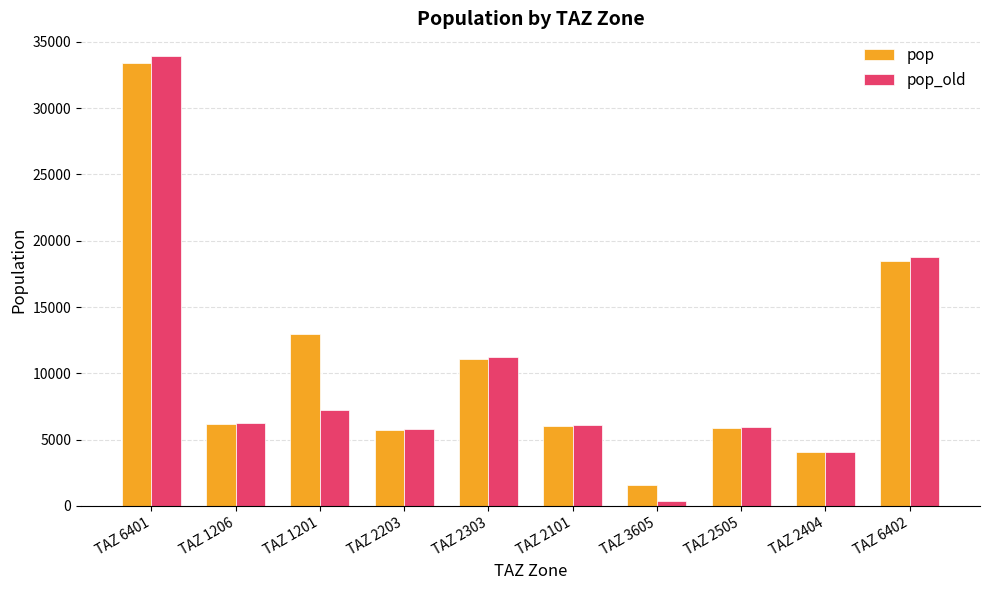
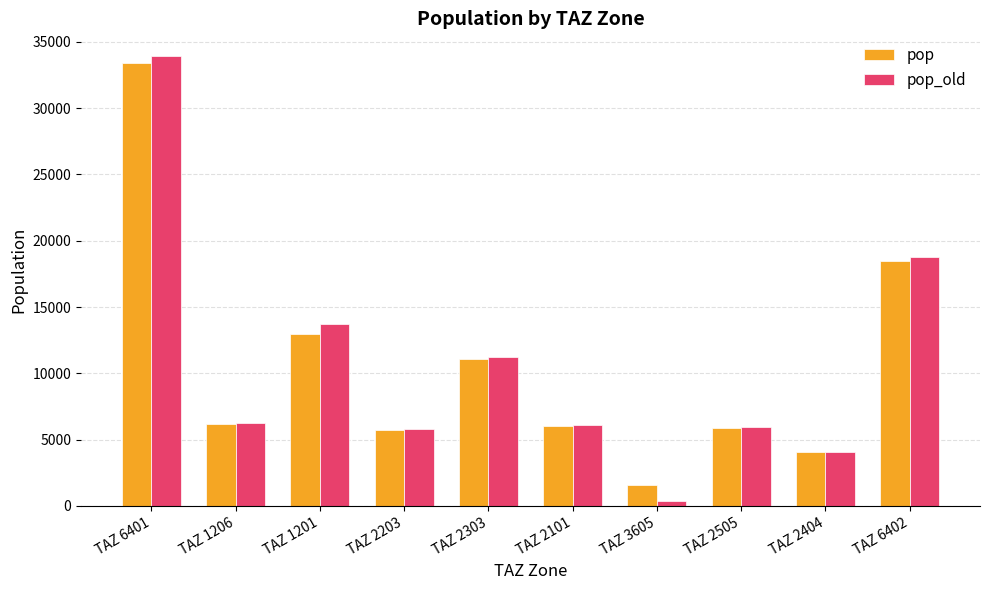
pop_old, TAZ 1201: 7200 -> 13700
